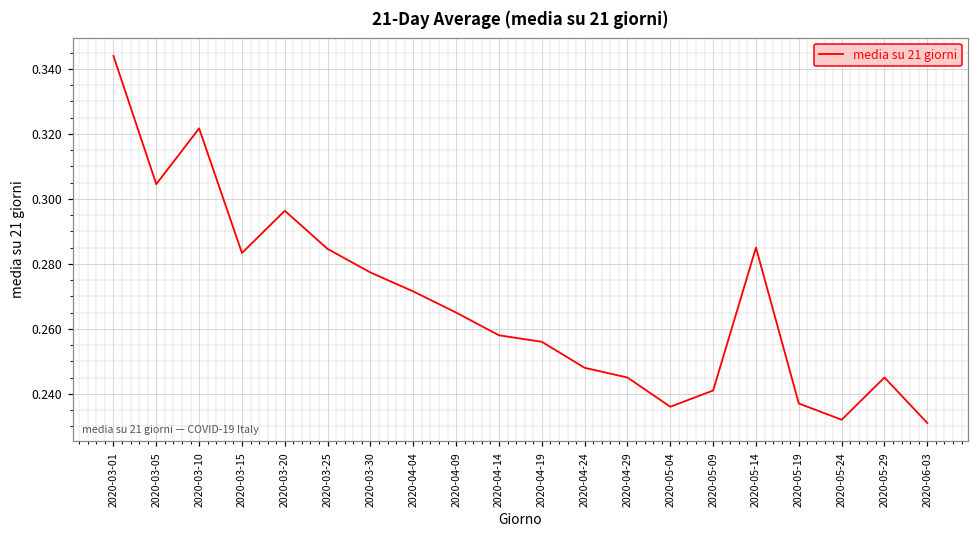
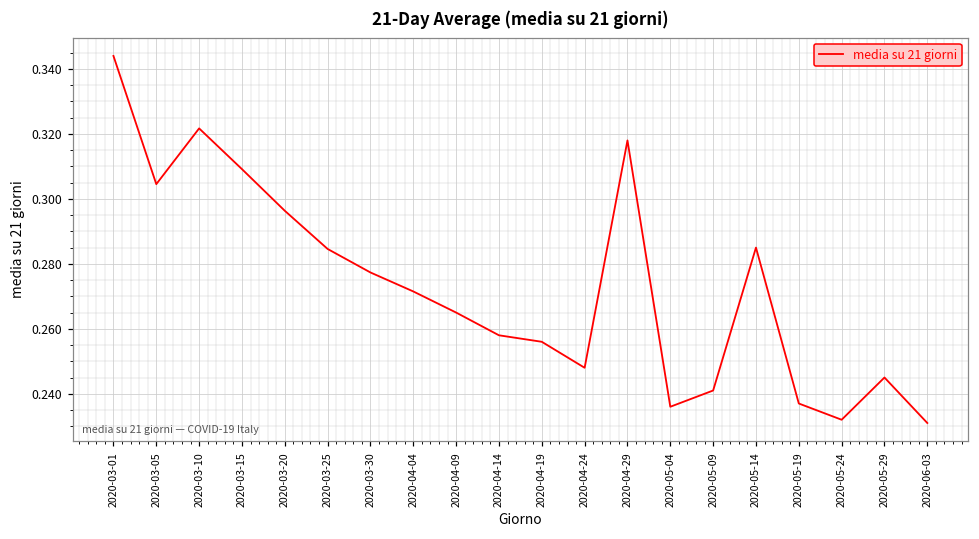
2020-03-15: 0.283 -> 0.309
2020-04-29: 0.245 -> 0.318
